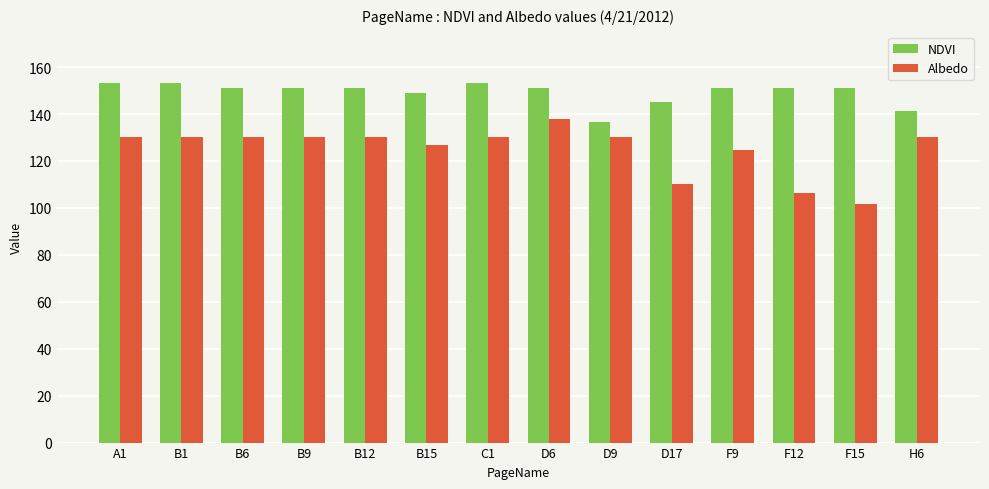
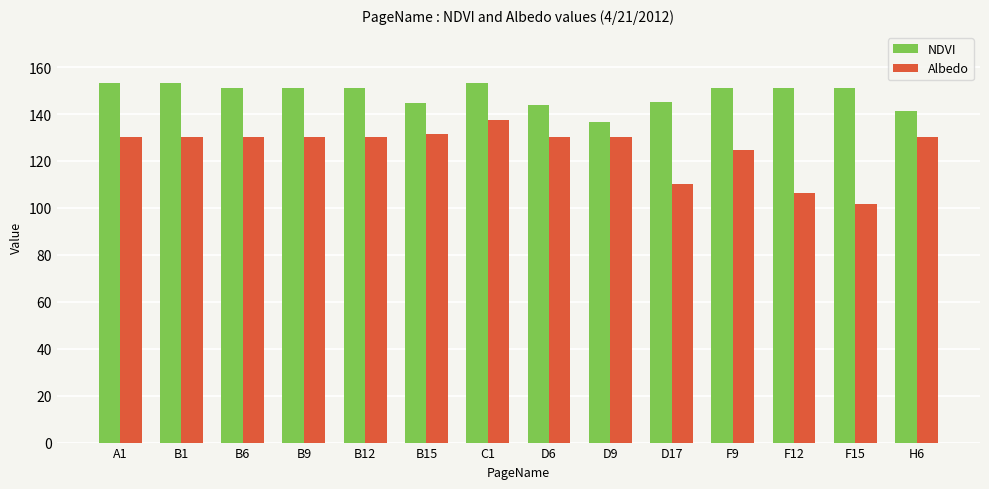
NDVI, B15: 149 -> 145
Albedo, B15: 127 -> 131
Albedo, C1: 130 -> 138
NDVI, D6: 151 -> 144
Albedo, D6: 138 -> 130
